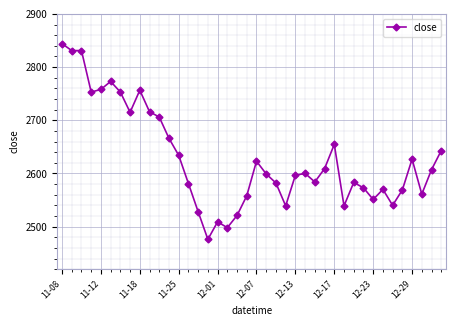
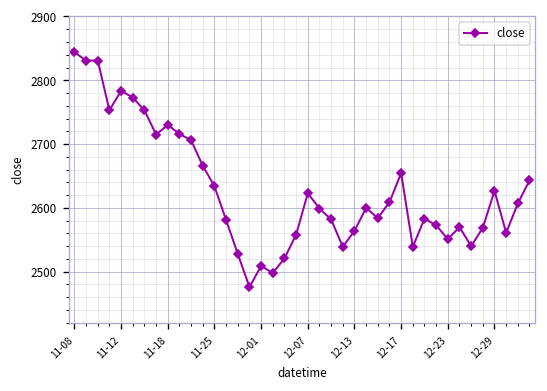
11-12: 2760 -> 2780
11-18: 2760 -> 2730
12-13: 2600 -> 2560
